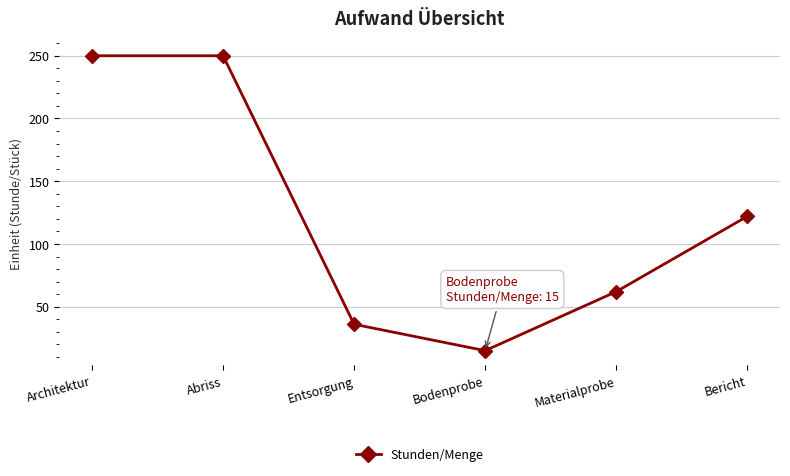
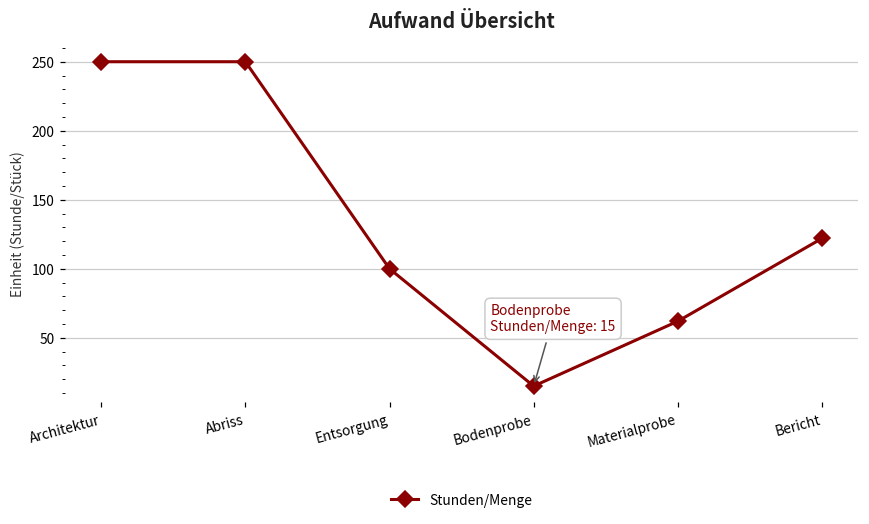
Entsorgung: 36 -> 100
